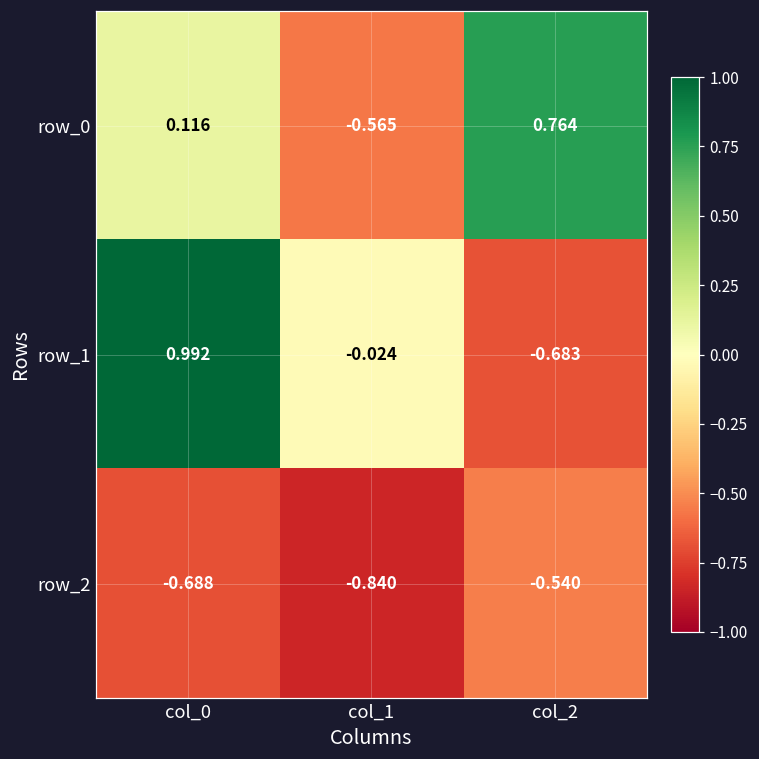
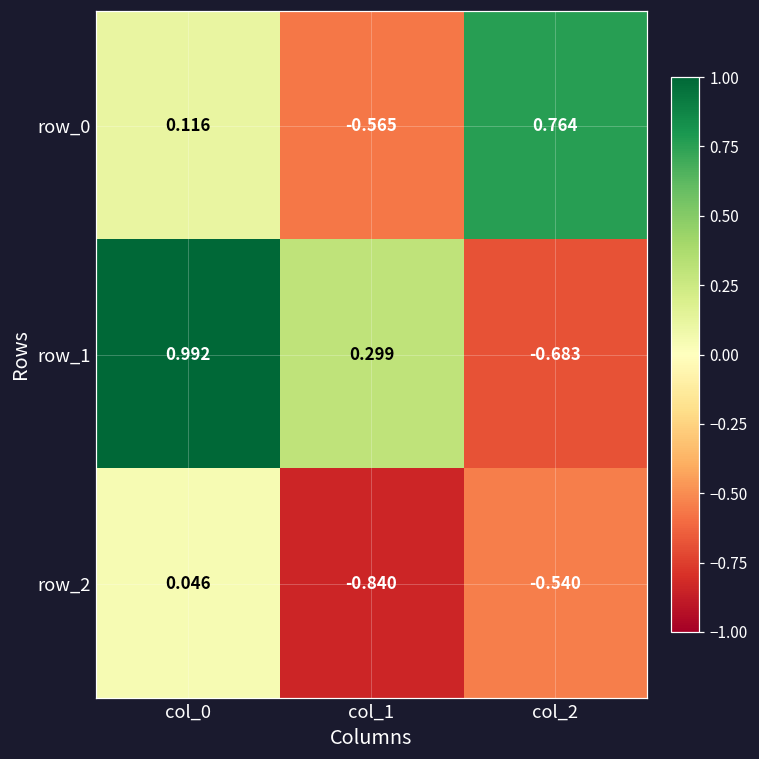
row_1, col_1: -0.024 -> 0.299
row_2, col_0: -0.688 -> 0.046
